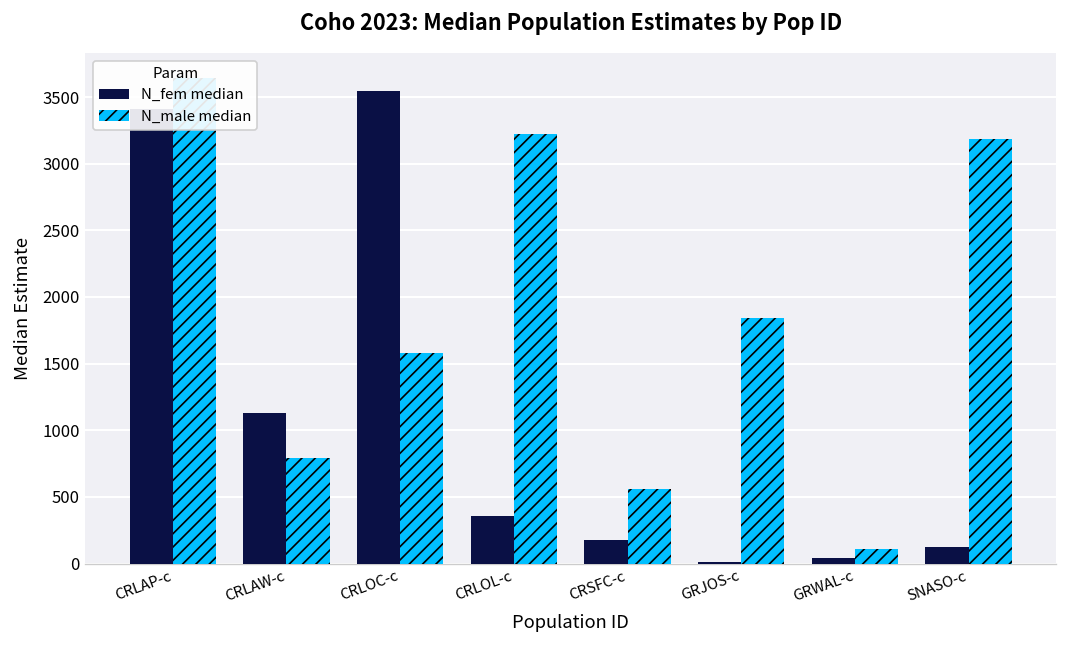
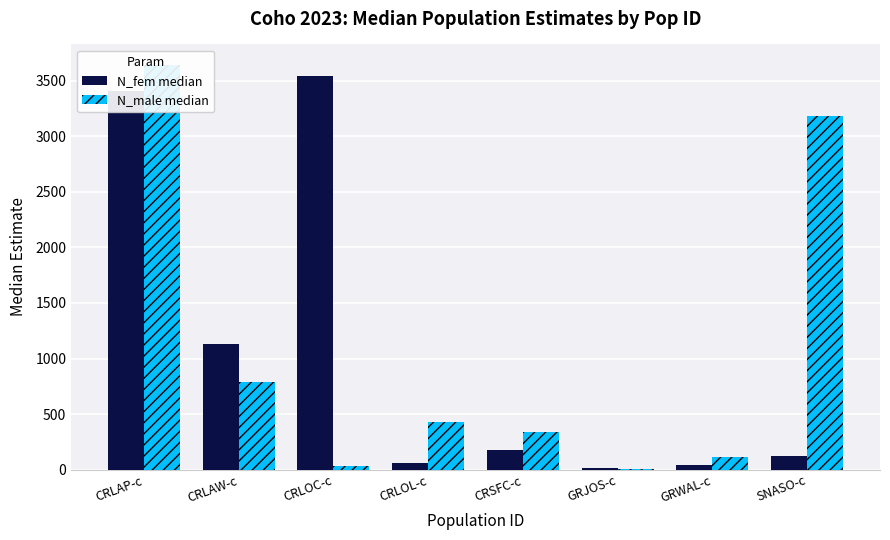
N_male median, CRLOC-c: 1580 -> 30
N_fem median, CRLOL-c: 360 -> 60
N_male median, CRLOL-c: 3220 -> 430
N_male median, CRSFC-c: 560 -> 340
N_male median, GRJOS-c: 1840 -> 10
